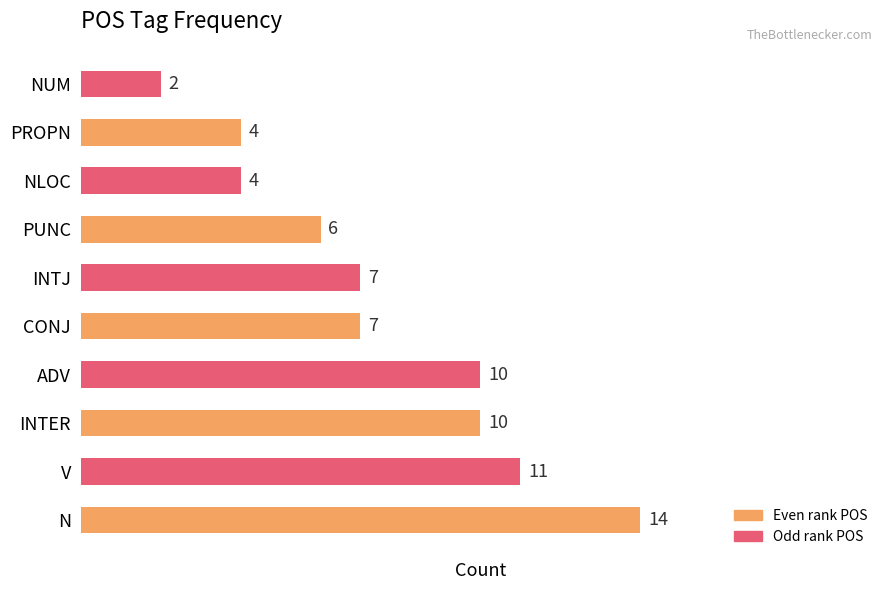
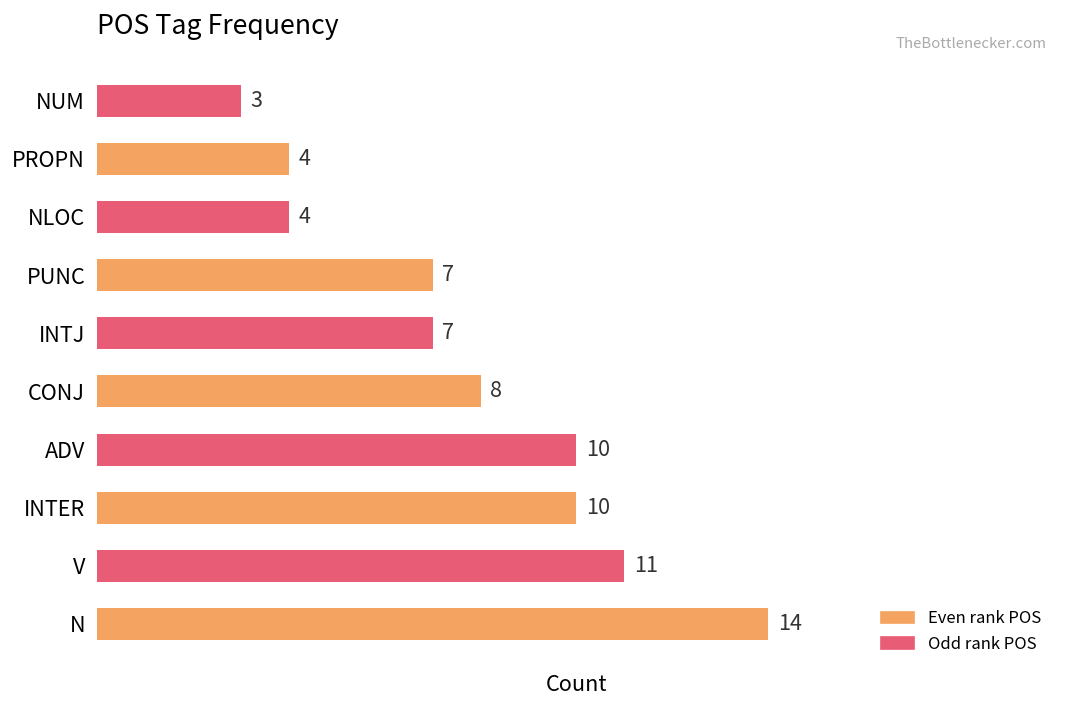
NUM: 2 -> 3
PUNC: 6 -> 7
CONJ: 7 -> 8
